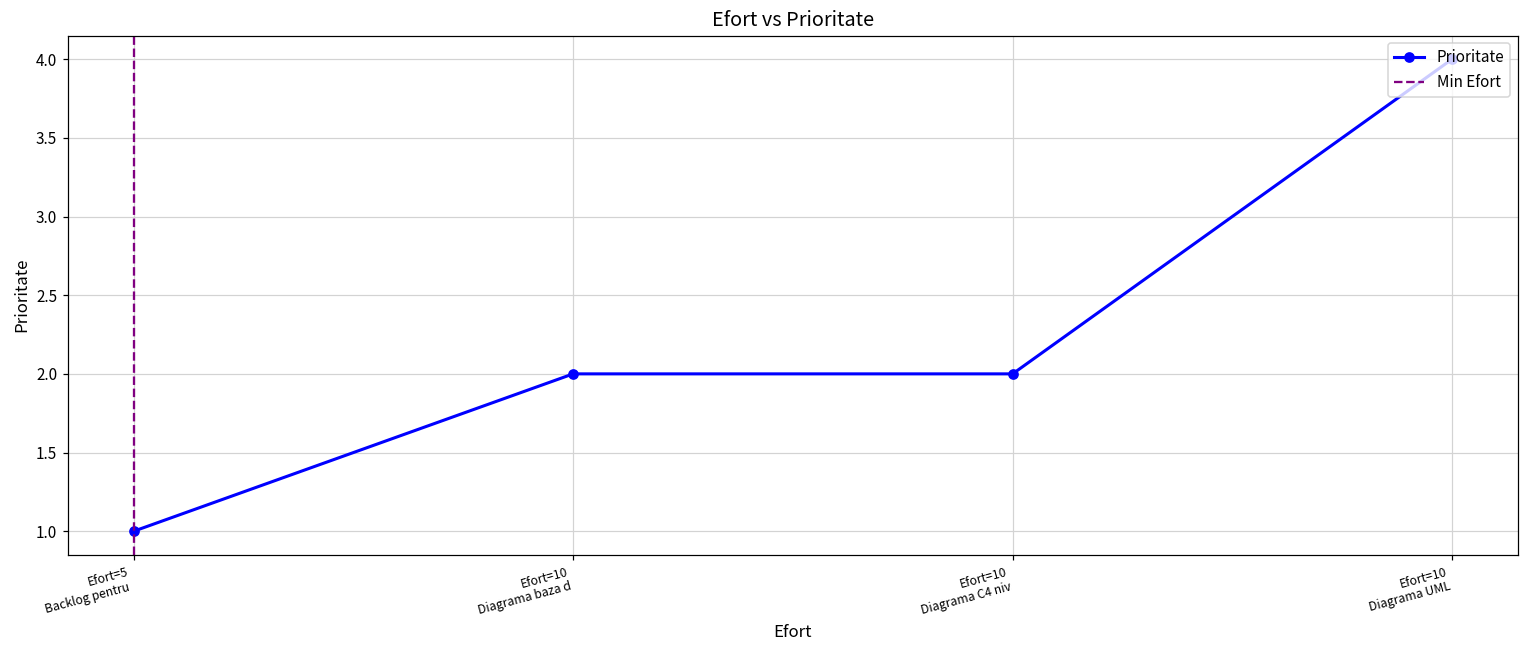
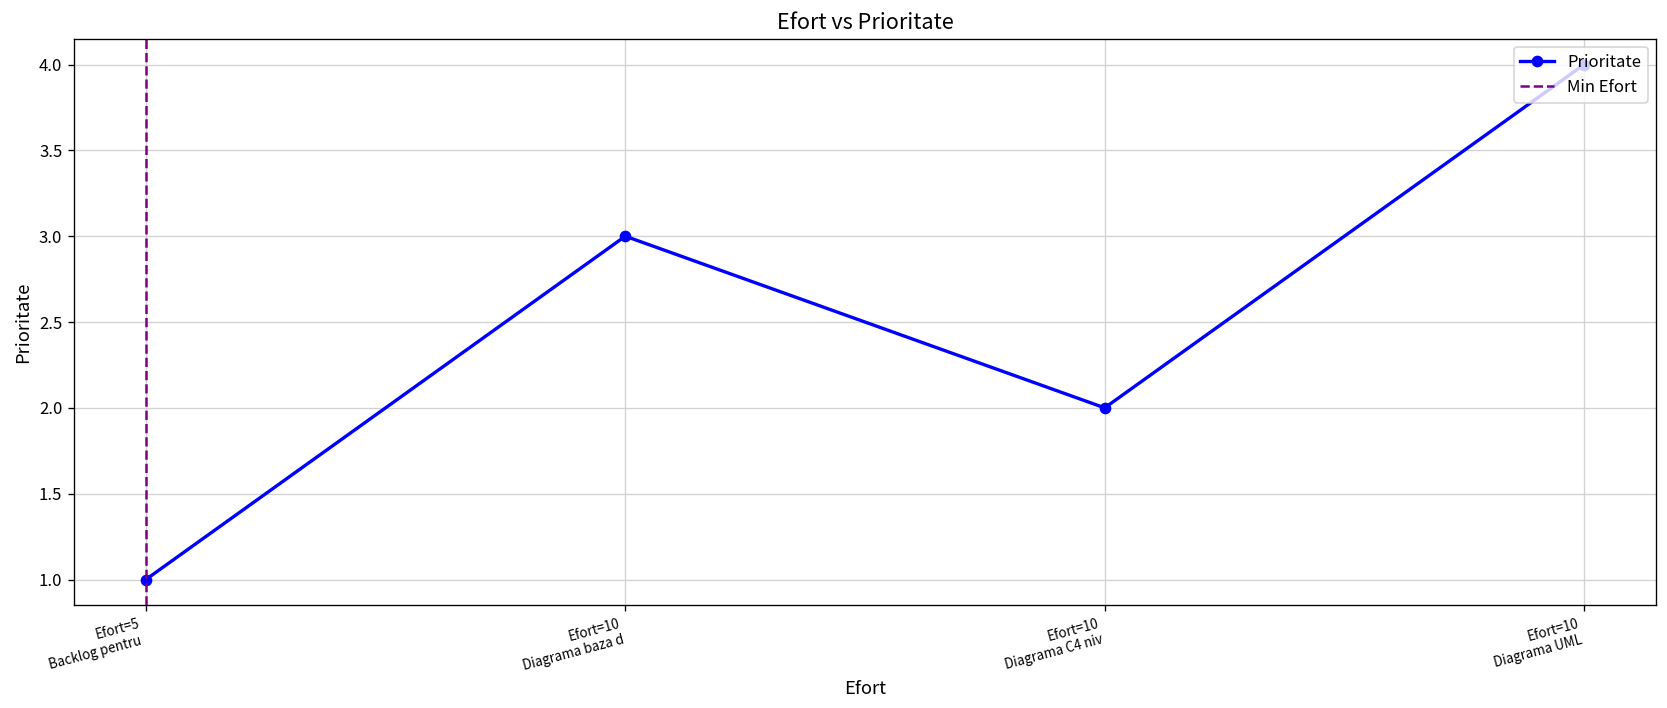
Efort=10 Diagrama baza d: 2 -> 3
